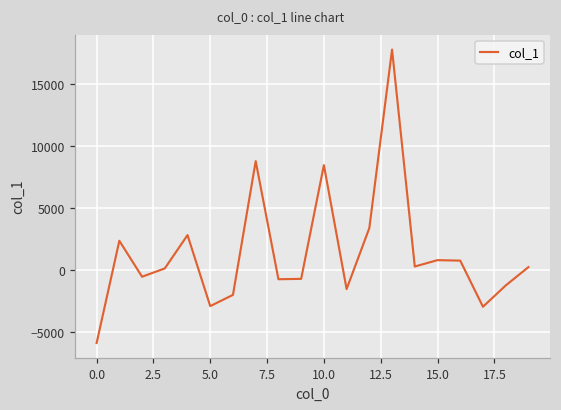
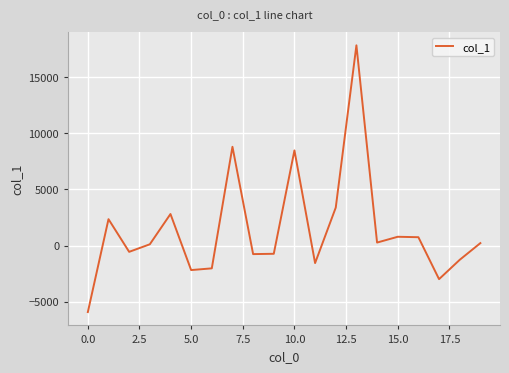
5.0: -2900 -> -2200
